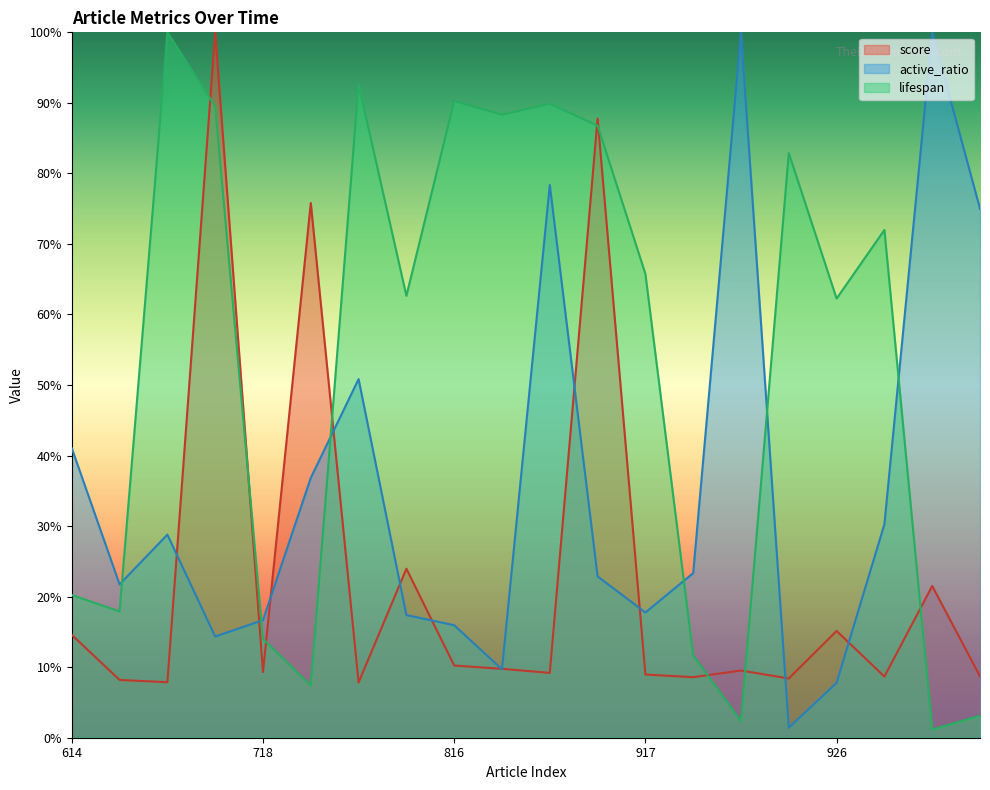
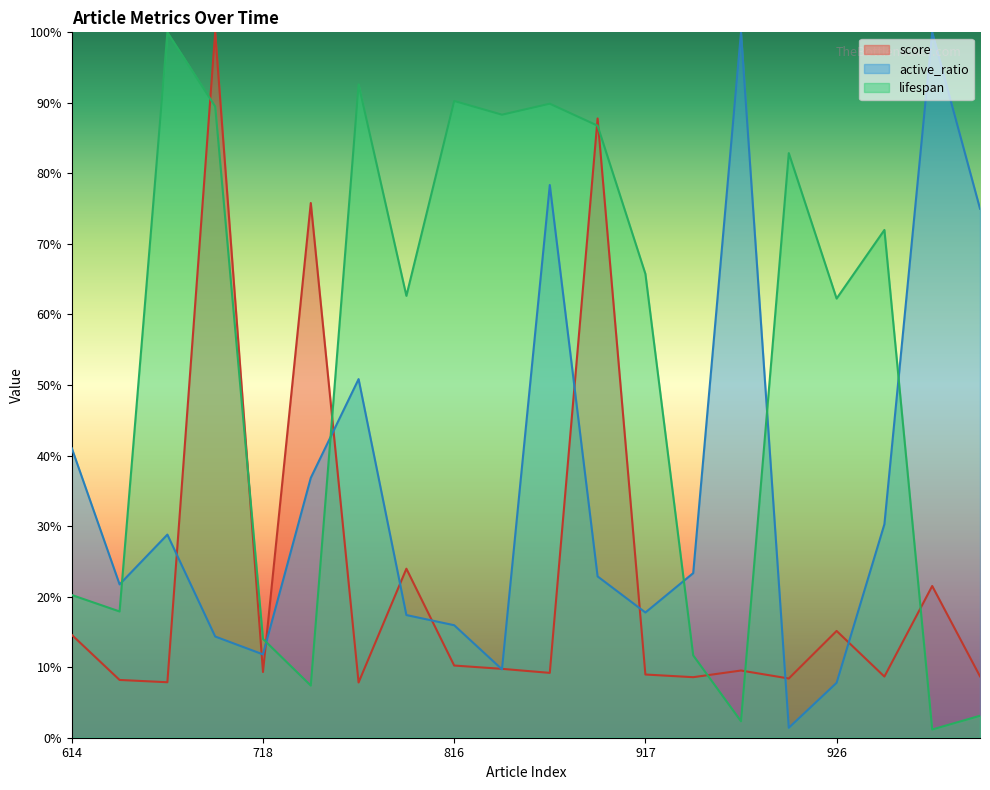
active_ratio, 718: 17% -> 12%
